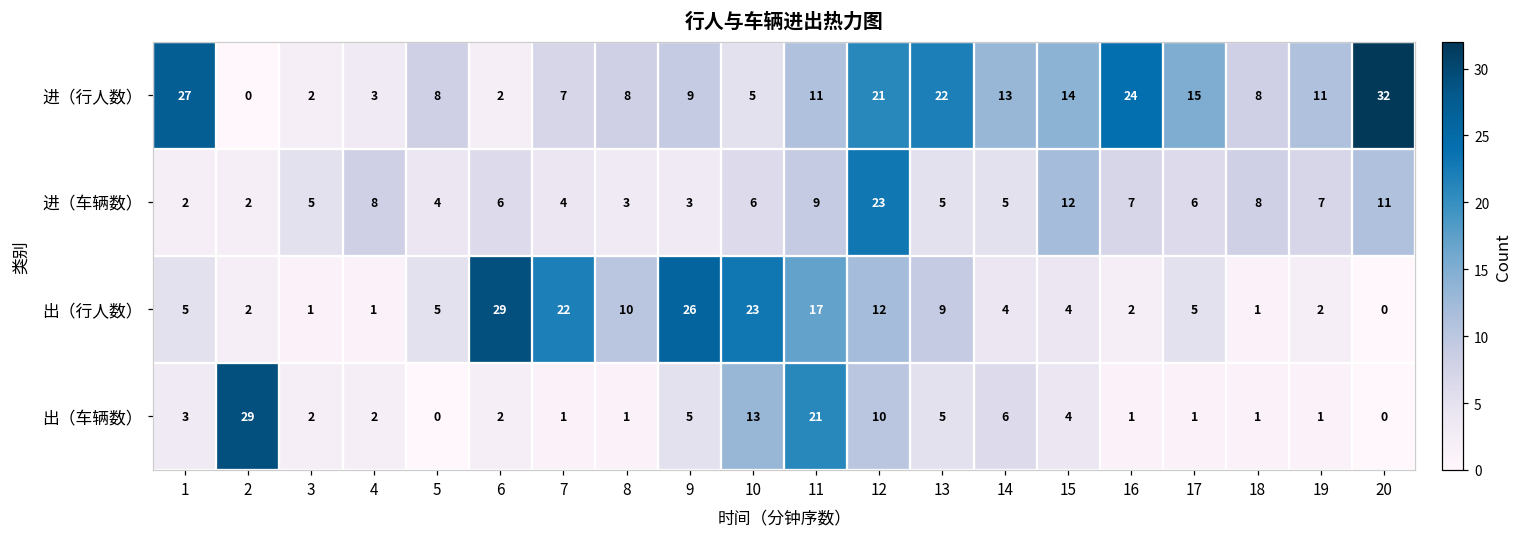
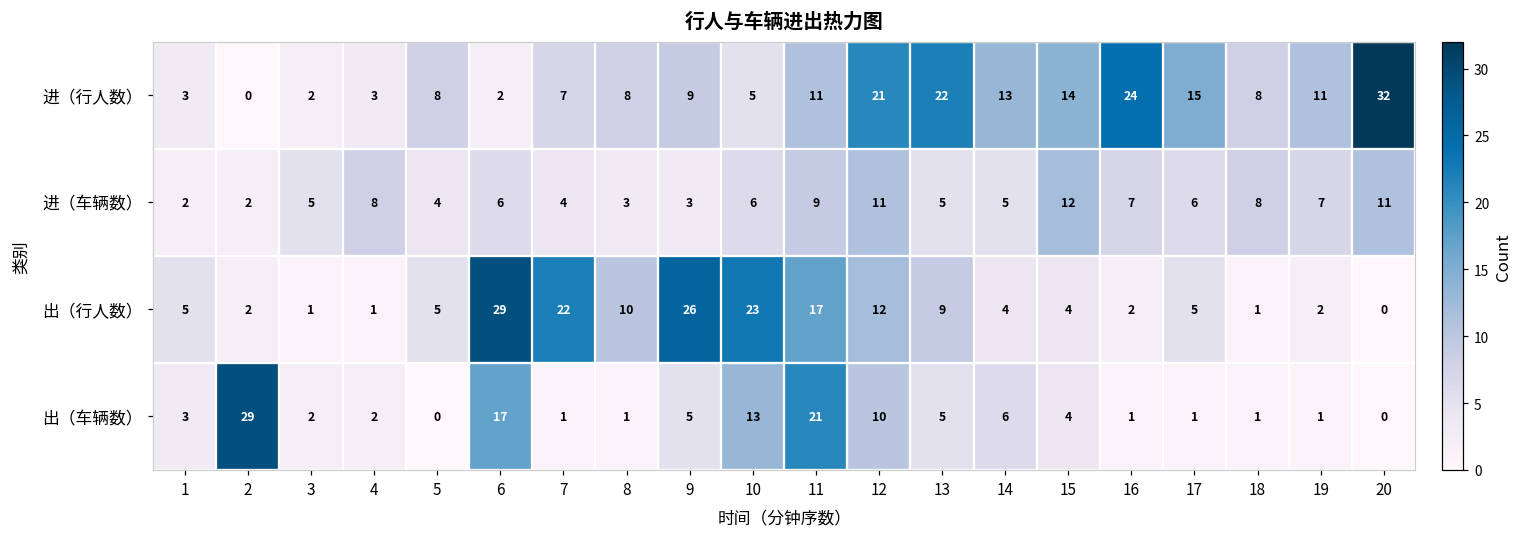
进（行人数）, 1: 27 -> 3
进（车辆数）, 12: 23 -> 11
出（车辆数）, 6: 2 -> 17
